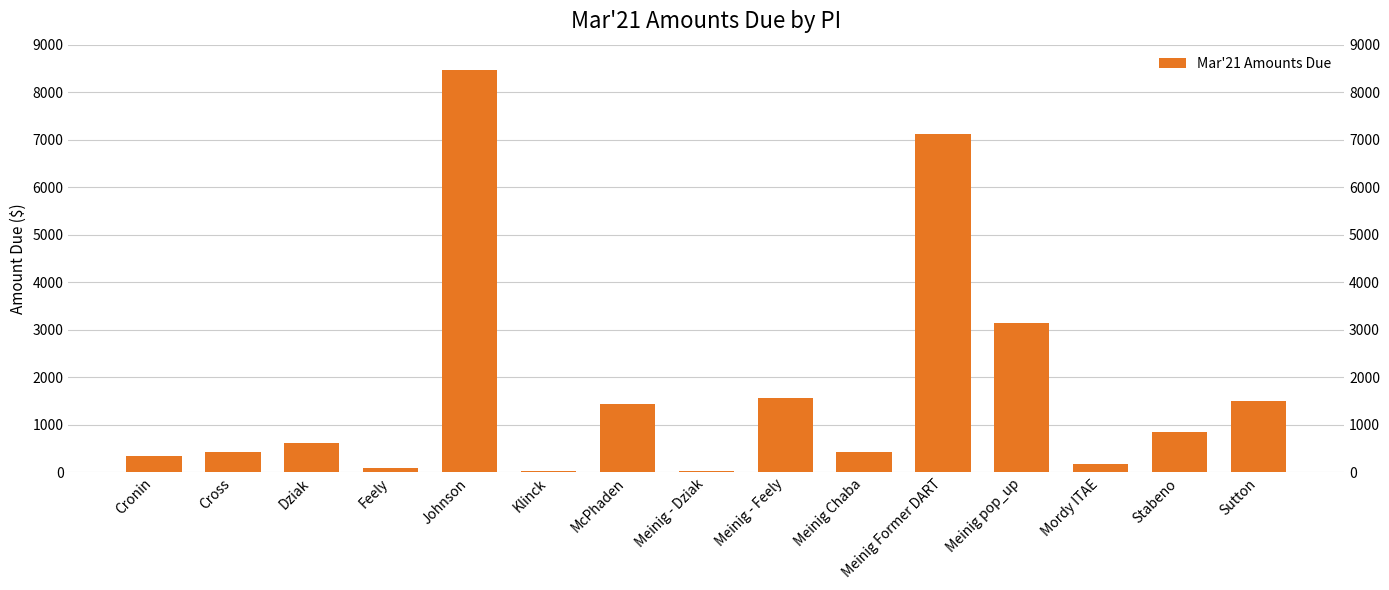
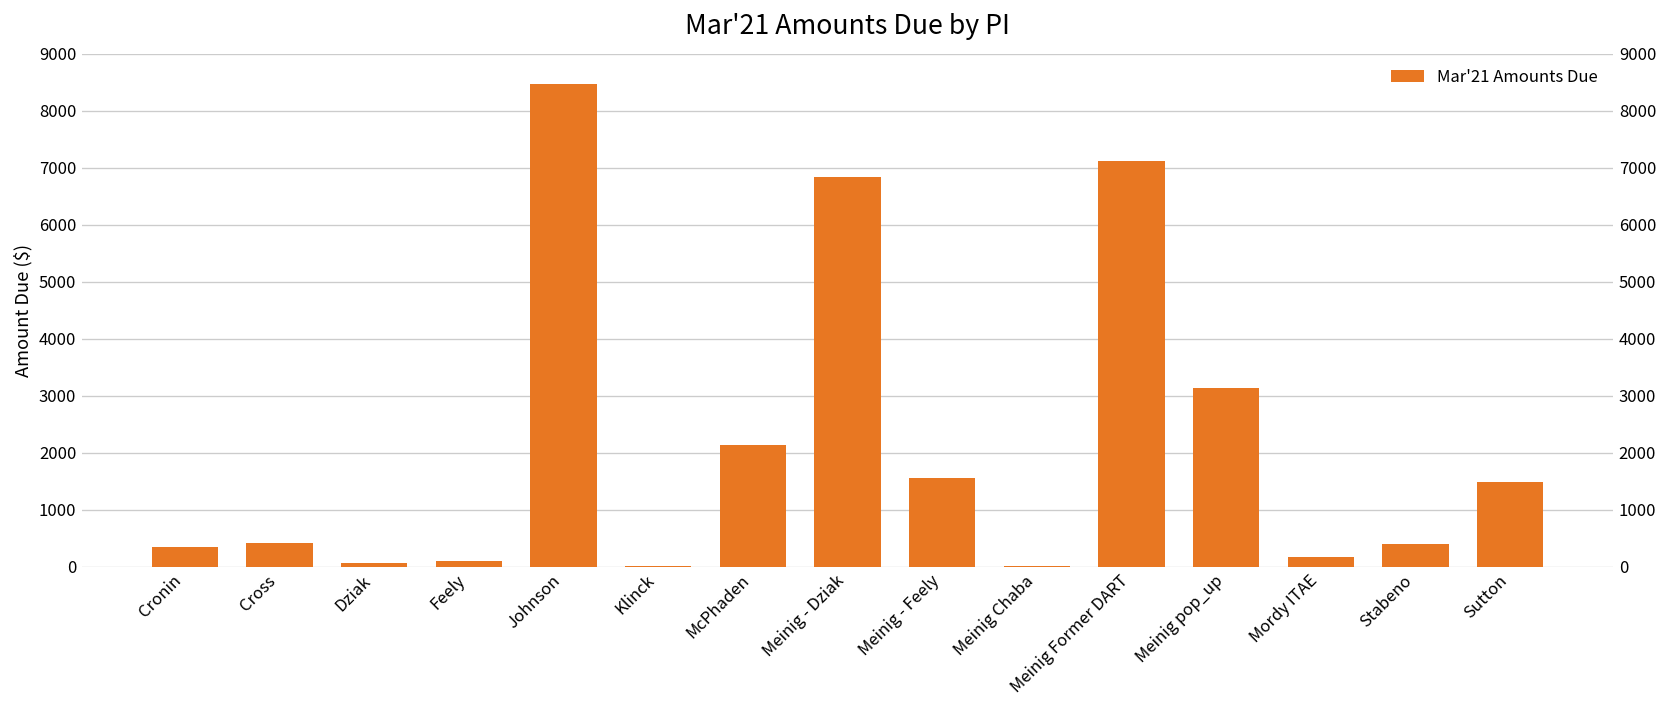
Dziak: 600 -> 100
McPhaden: 1400 -> 2100
Meinig - Dziak: 0 -> 6800
Meinig Chaba: 400 -> 0
Stabeno: 800 -> 400
